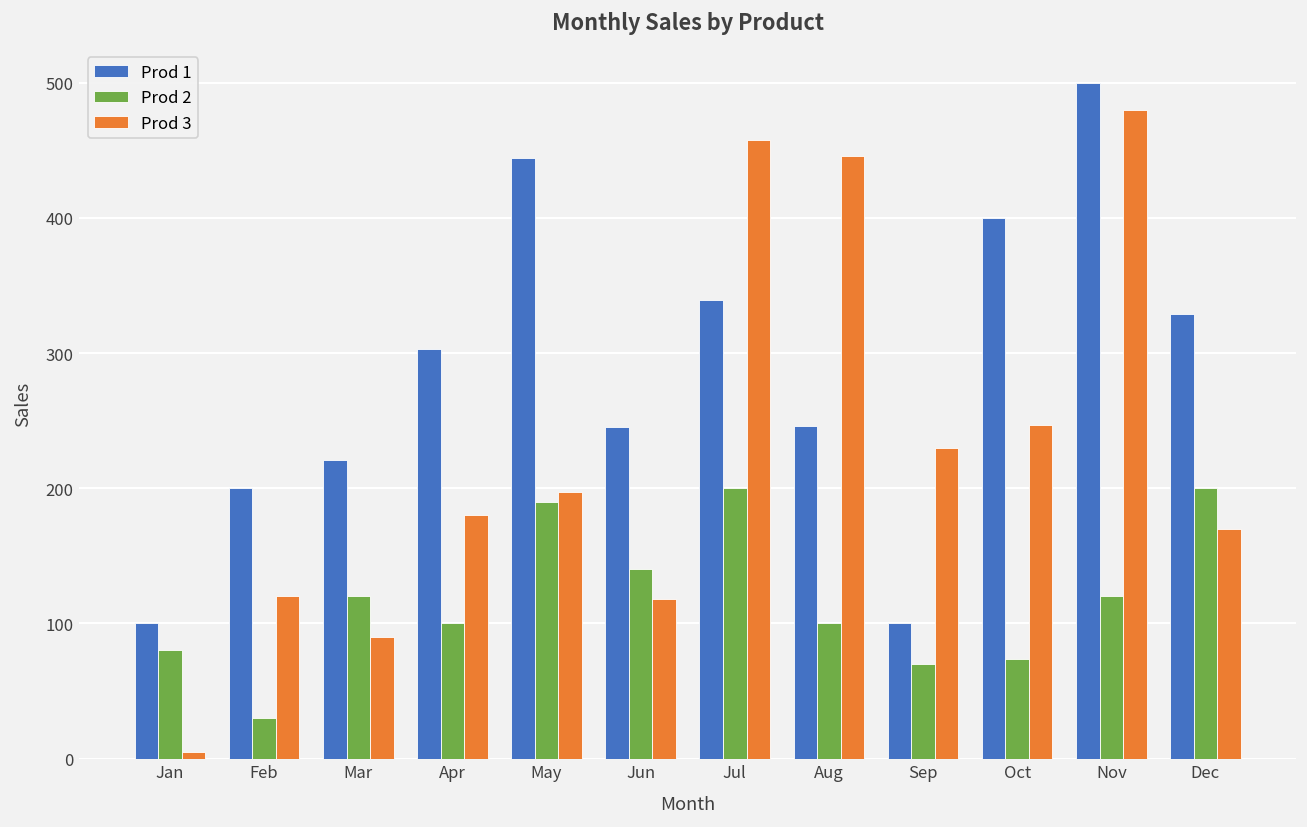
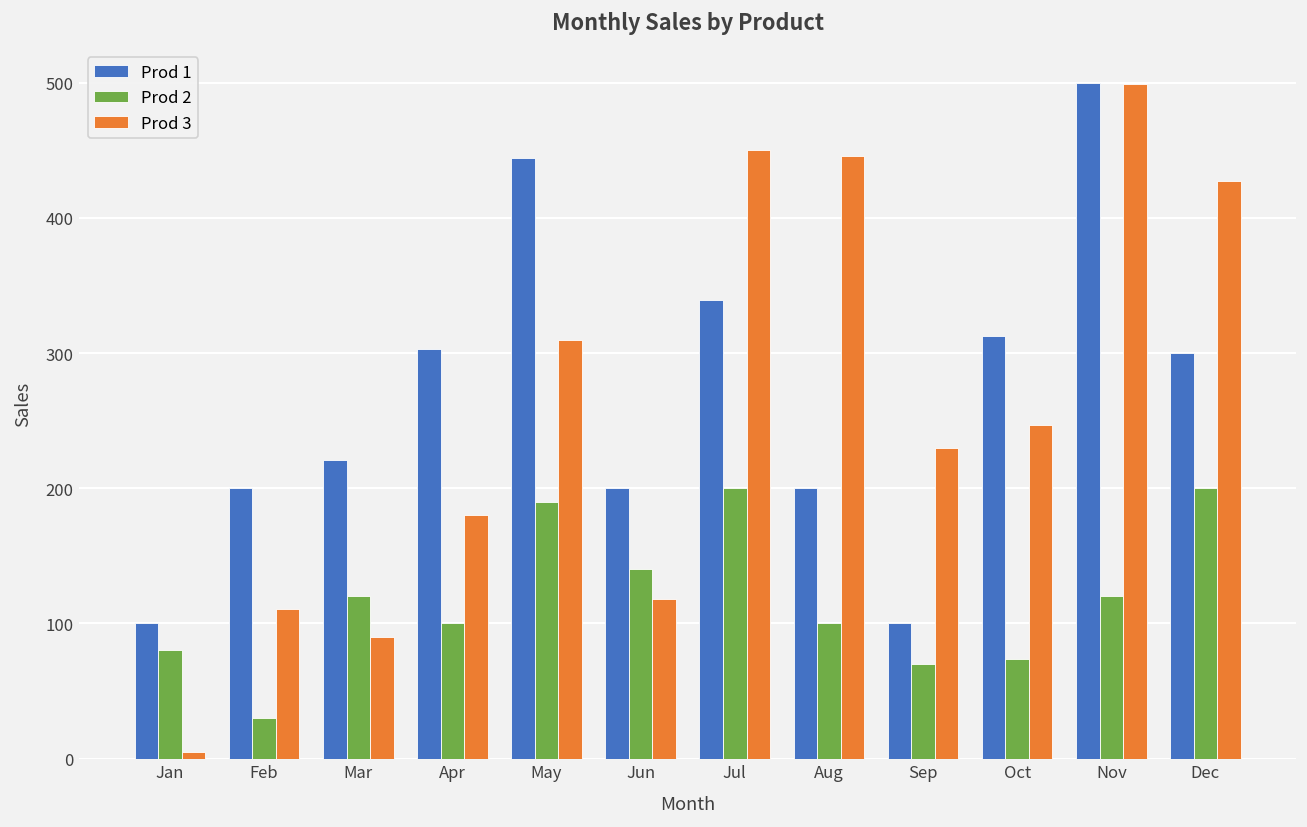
Prod 3, Feb: 120 -> 111
Prod 3, May: 197 -> 310
Prod 1, Jun: 245 -> 200
Prod 3, Jul: 458 -> 450
Prod 1, Aug: 246 -> 200
Prod 1, Oct: 400 -> 313
Prod 3, Nov: 480 -> 499
Prod 1, Dec: 329 -> 300
Prod 3, Dec: 170 -> 427
